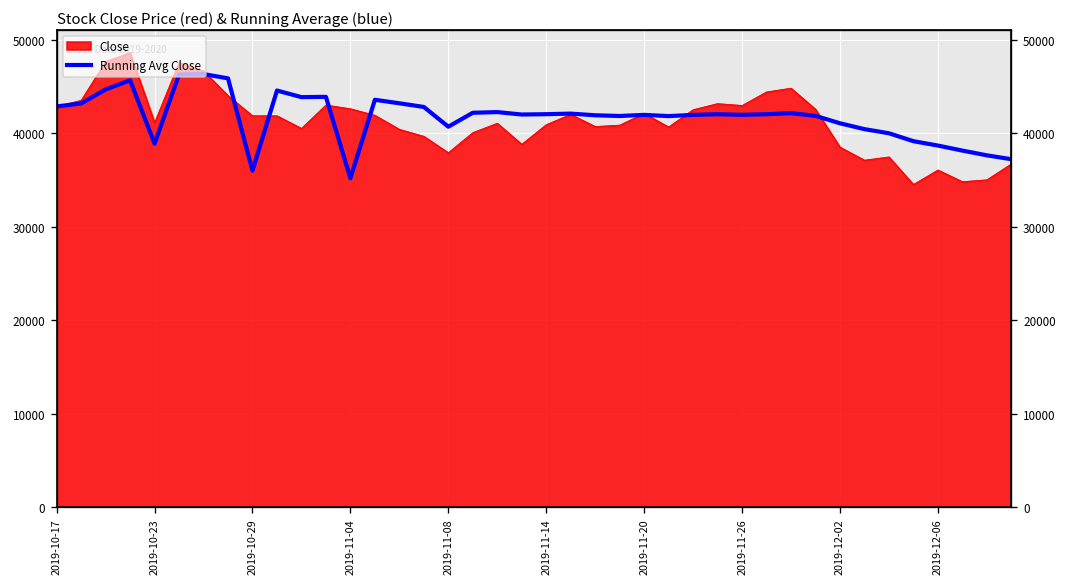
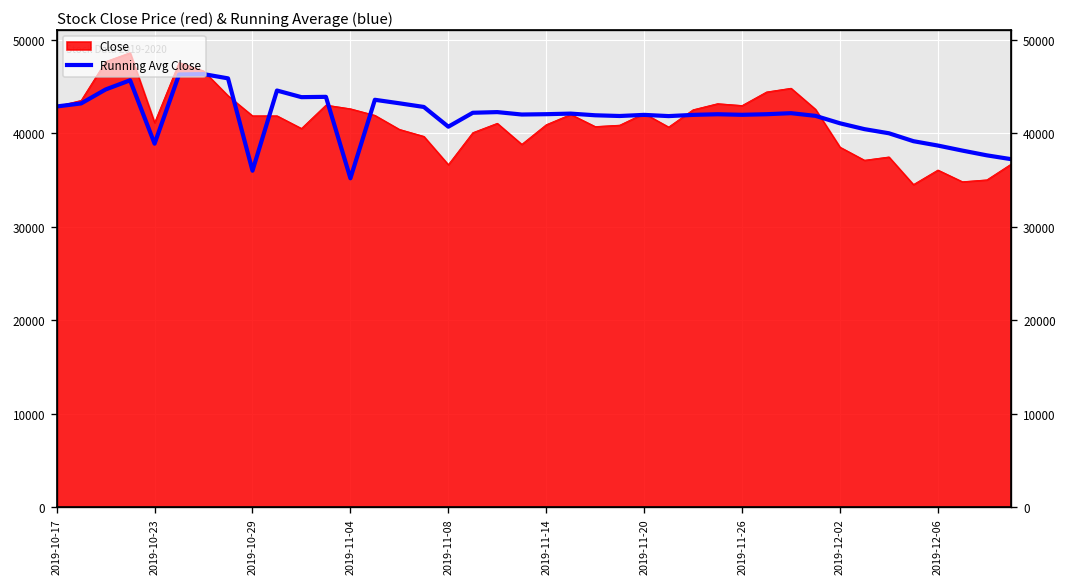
Close, 2019-11-08: 38000 -> 37000
